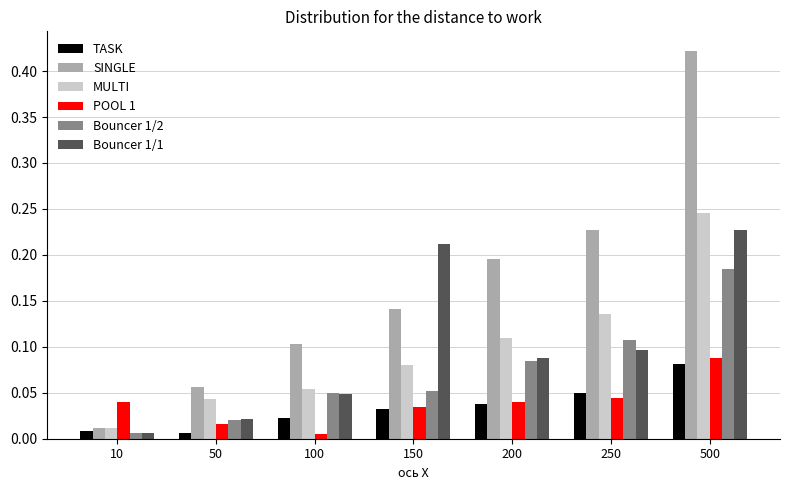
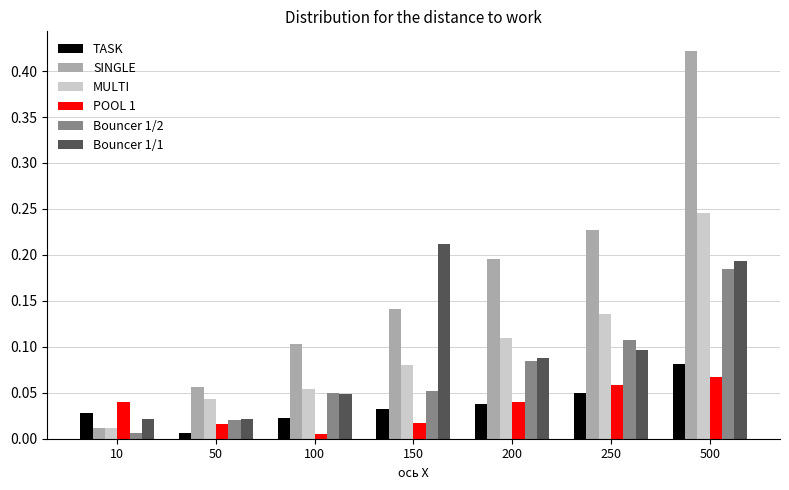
TASK, 10: 0.01 -> 0.03
Bouncer 1/1, 10: 0.01 -> 0.02
POOL 1, 150: 0.03 -> 0.02
POOL 1, 250: 0.04 -> 0.06
POOL 1, 500: 0.09 -> 0.07
Bouncer 1/1, 500: 0.23 -> 0.19
